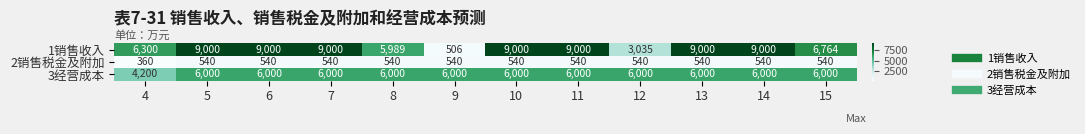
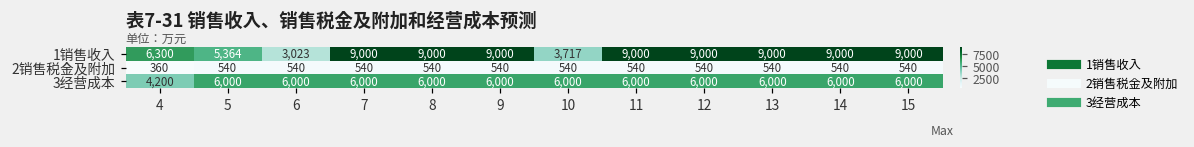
1销售收入, 5: 9,000 -> 5,364
1销售收入, 6: 9,000 -> 3,023
1销售收入, 8: 5,989 -> 9,000
1销售收入, 9: 506 -> 9,000
1销售收入, 10: 9,000 -> 3,717
1销售收入, 12: 3,035 -> 9,000
1销售收入, 15: 6,764 -> 9,000
